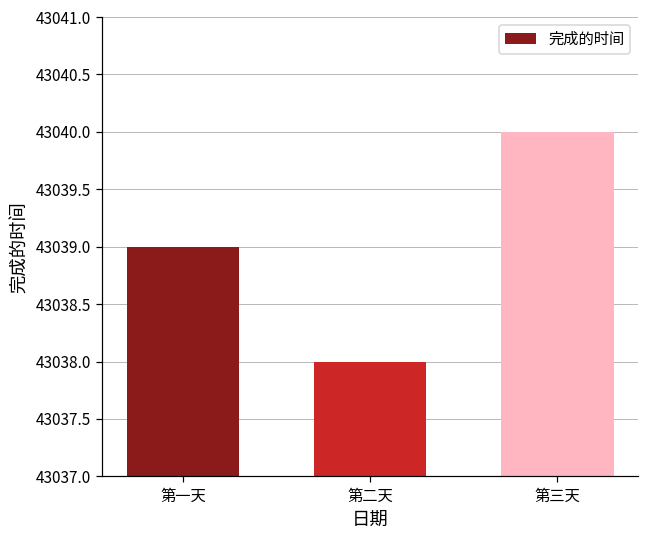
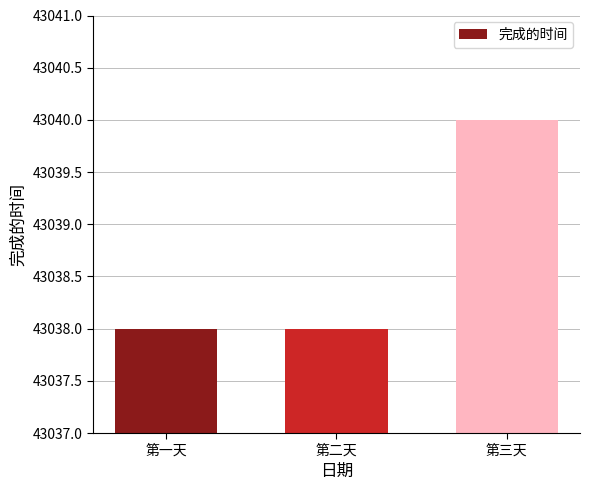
第一天: 43039 -> 43038
